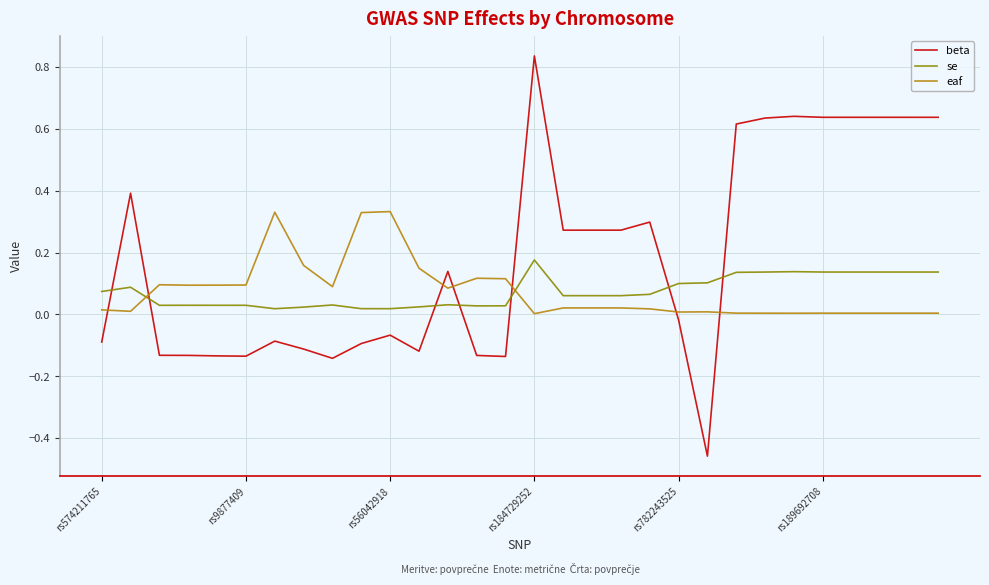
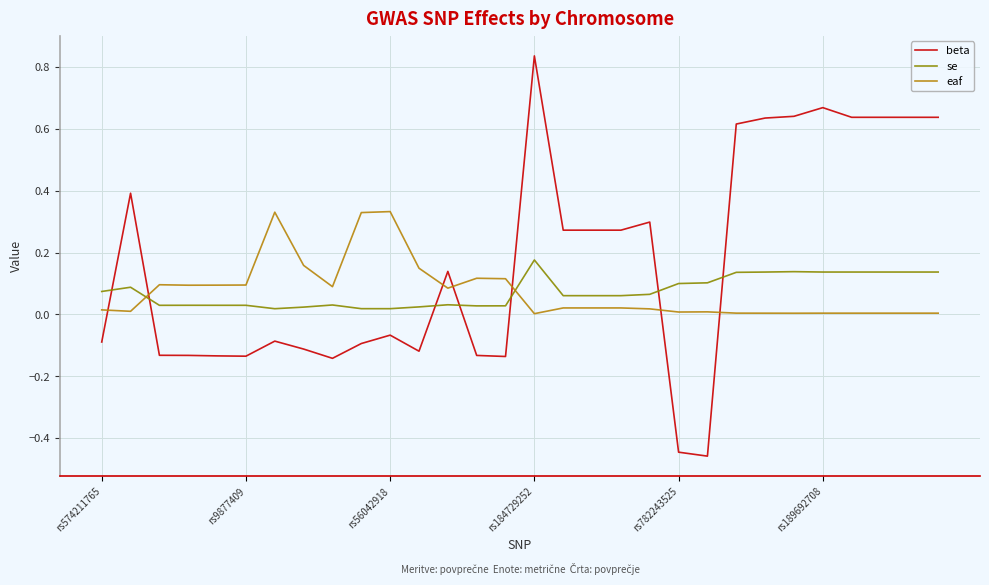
beta, rs782243525: -0.02 -> -0.45
beta, rs189692708: 0.64 -> 0.67
